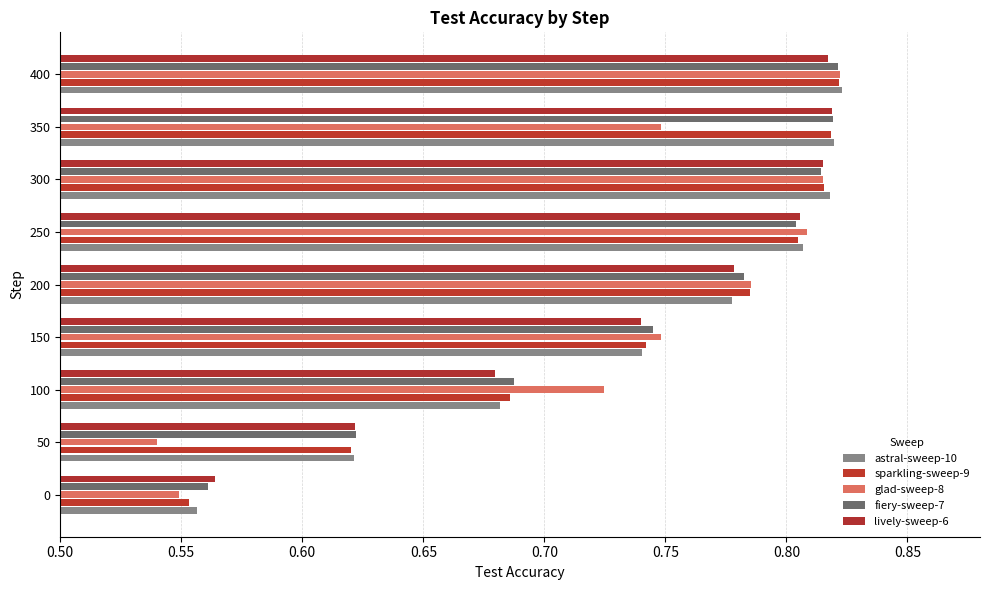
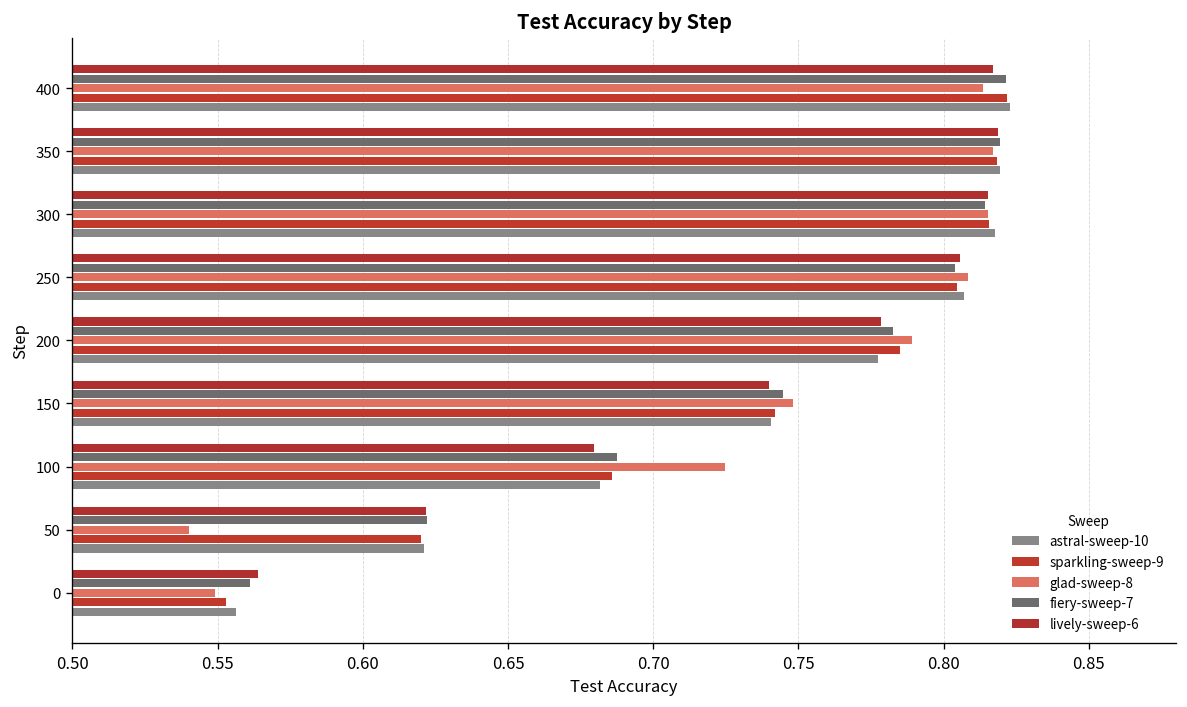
glad-sweep-8, 400: 0.822 -> 0.814
glad-sweep-8, 350: 0.748 -> 0.817
glad-sweep-8, 200: 0.786 -> 0.789
